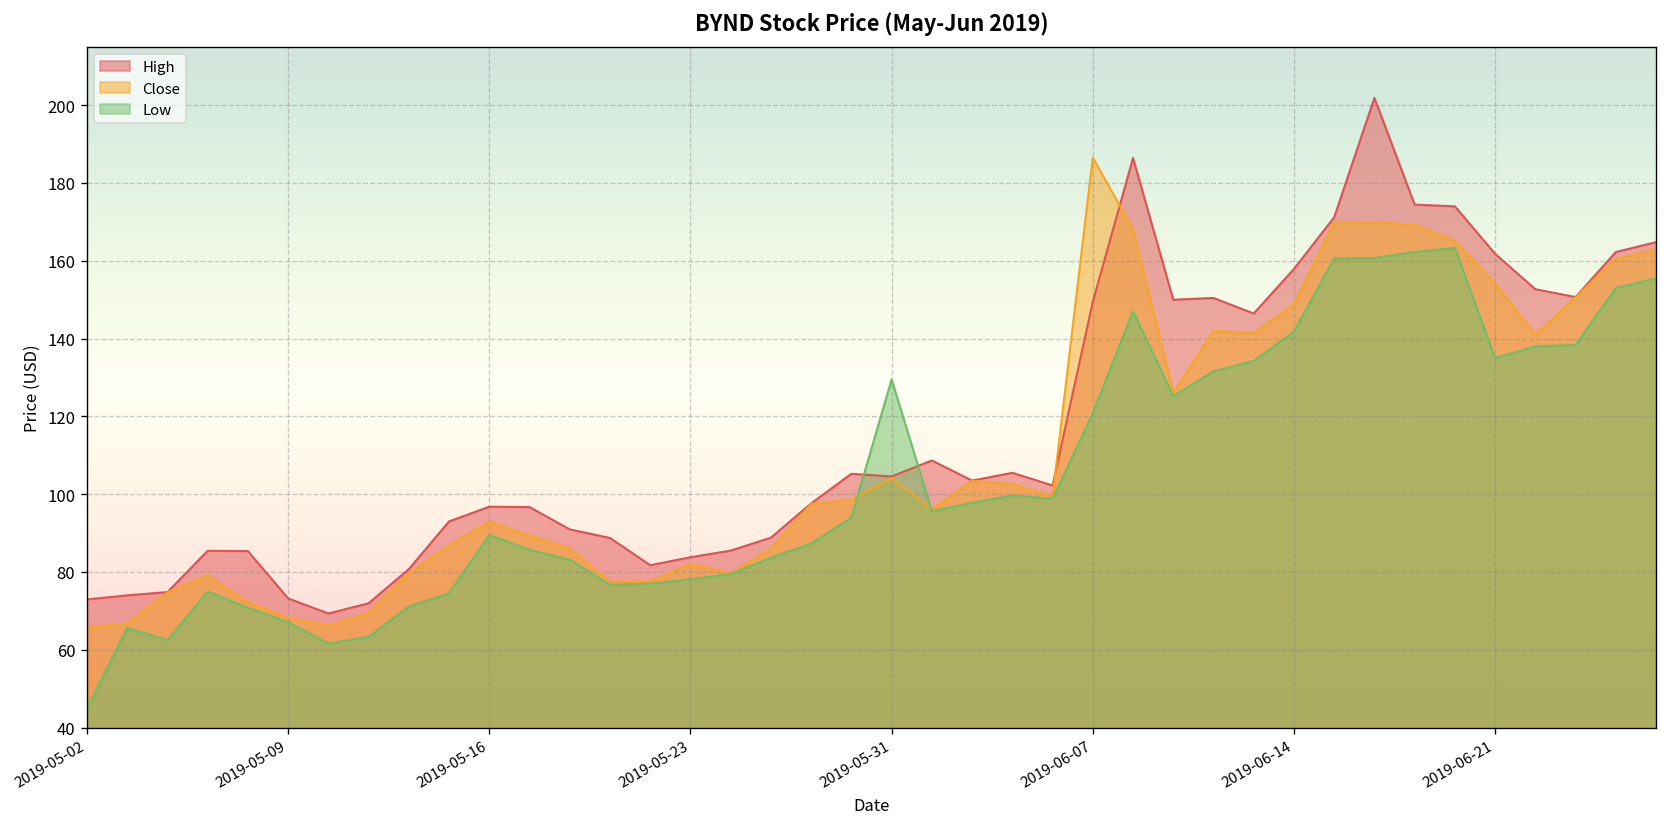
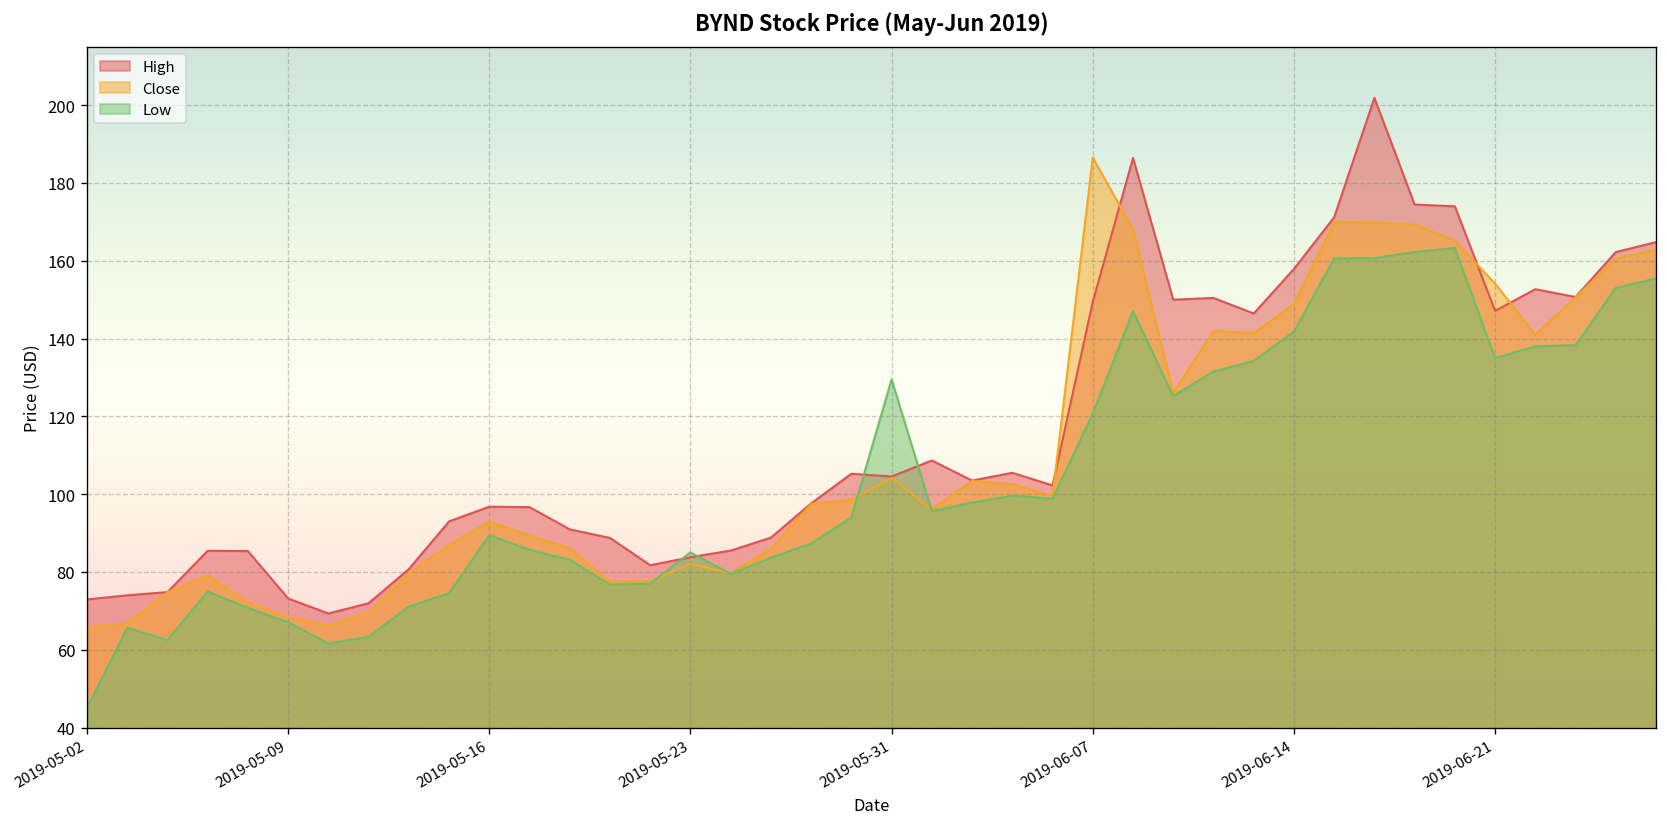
Low, 2019-05-23: 78 -> 85
High, 2019-06-21: 162 -> 147
